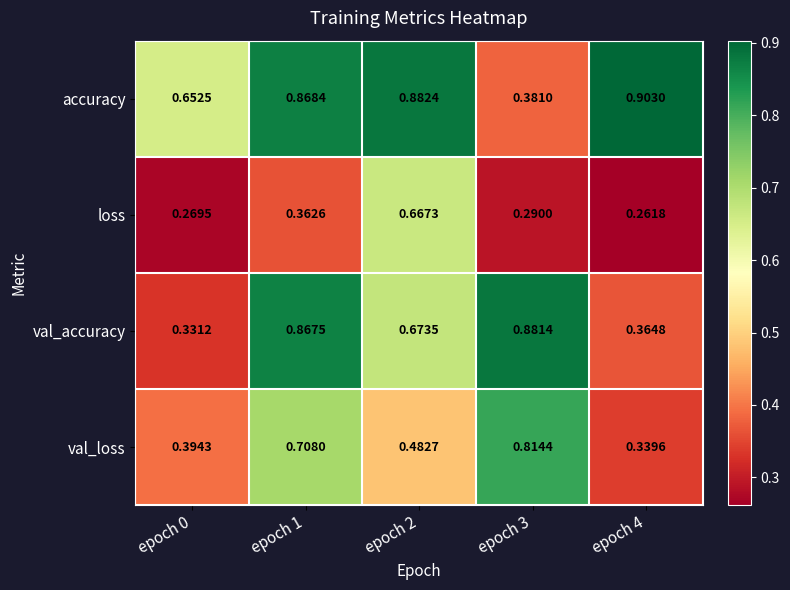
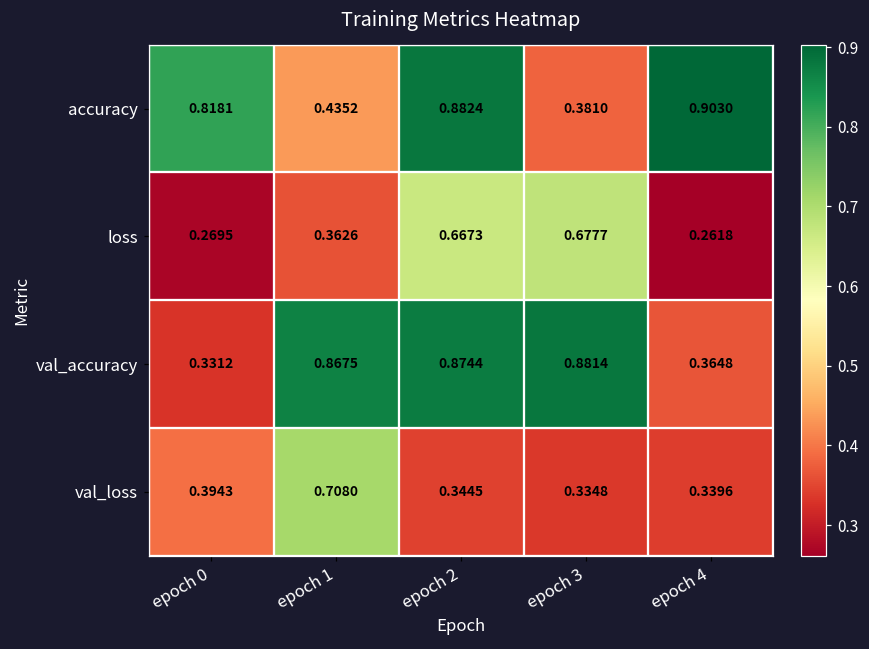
accuracy, epoch 0: 0.6525 -> 0.8181
accuracy, epoch 1: 0.8684 -> 0.4352
loss, epoch 3: 0.2900 -> 0.6777
val_accuracy, epoch 2: 0.6735 -> 0.8744
val_loss, epoch 2: 0.4827 -> 0.3445
val_loss, epoch 3: 0.8144 -> 0.3348
